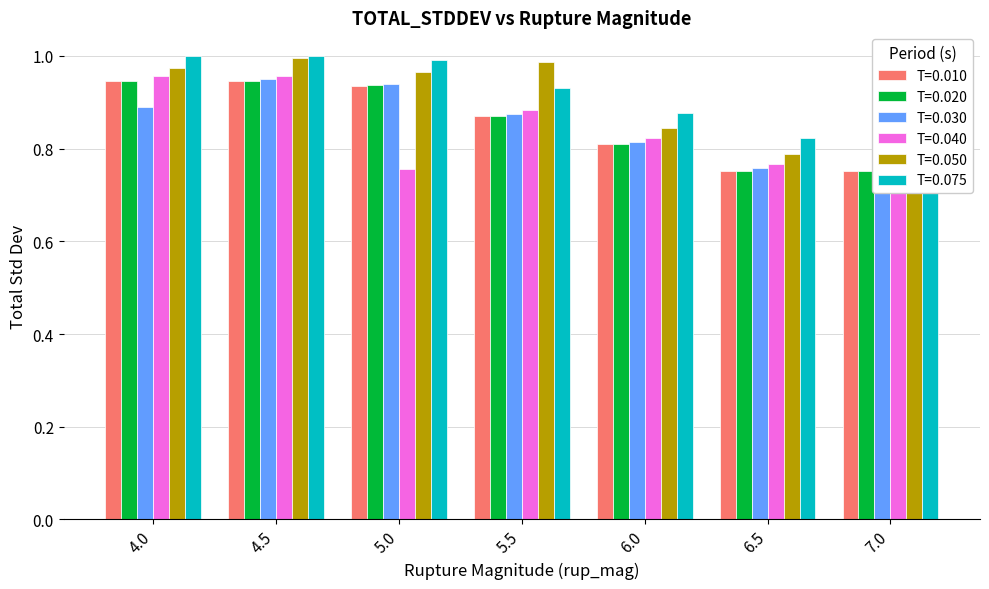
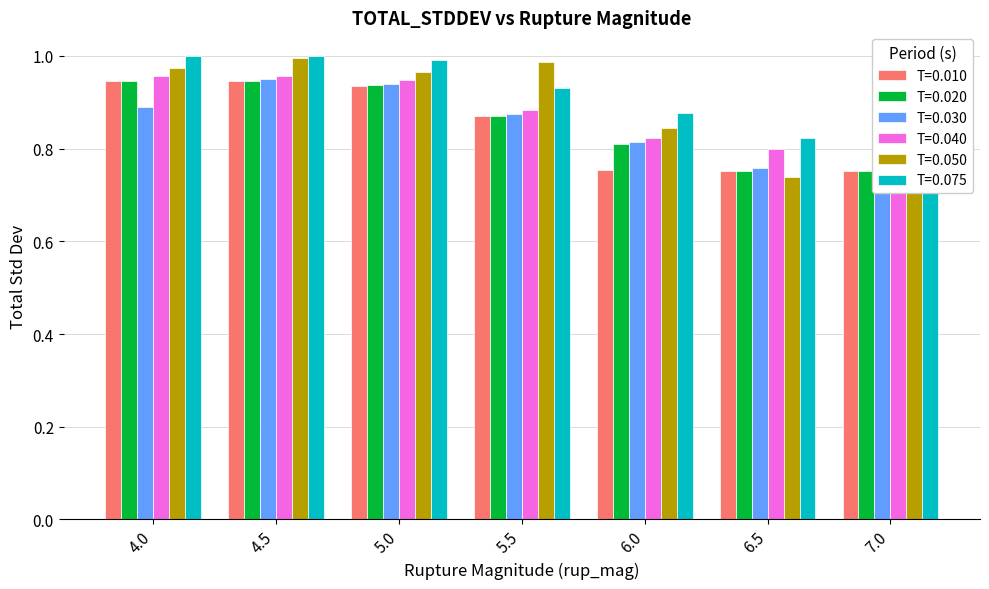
T=0.040, 5.0: 0.76 -> 0.95
T=0.010, 6.0: 0.81 -> 0.75
T=0.040, 6.5: 0.77 -> 0.80
T=0.050, 6.5: 0.79 -> 0.74
